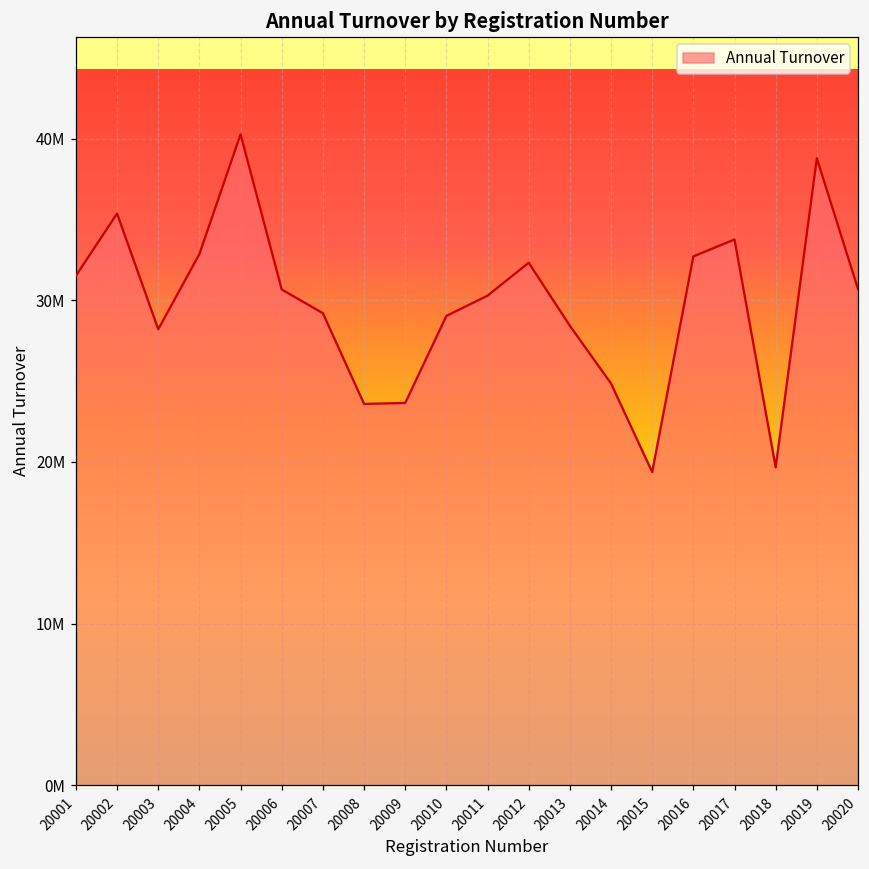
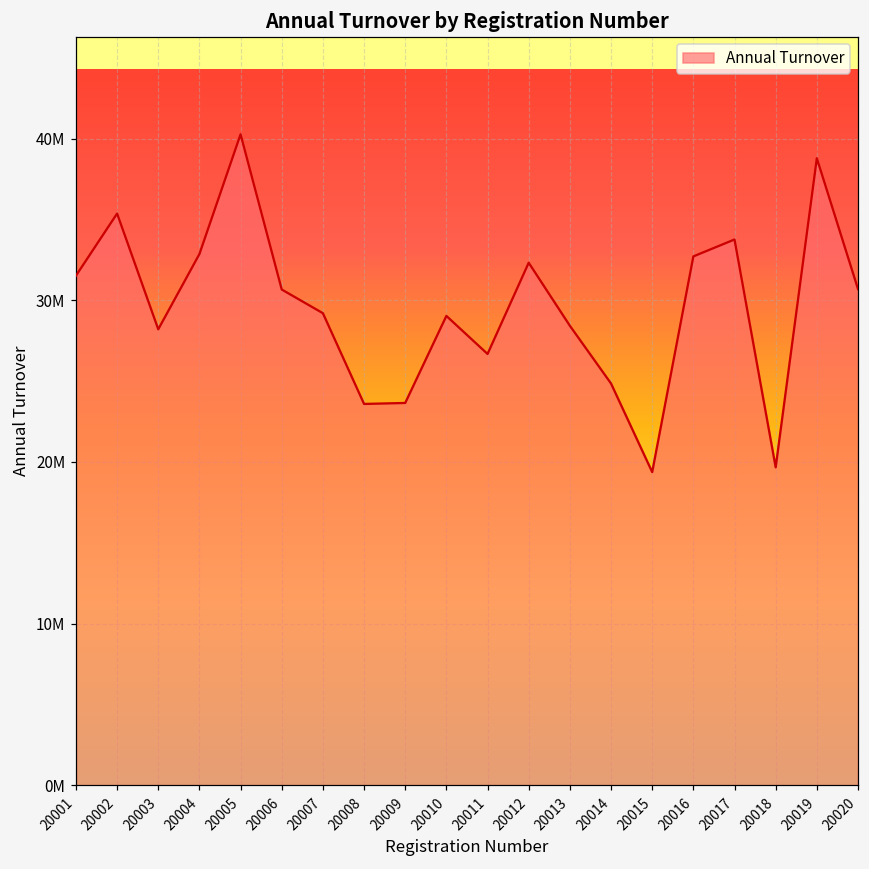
20011: 30300000 -> 26700000
